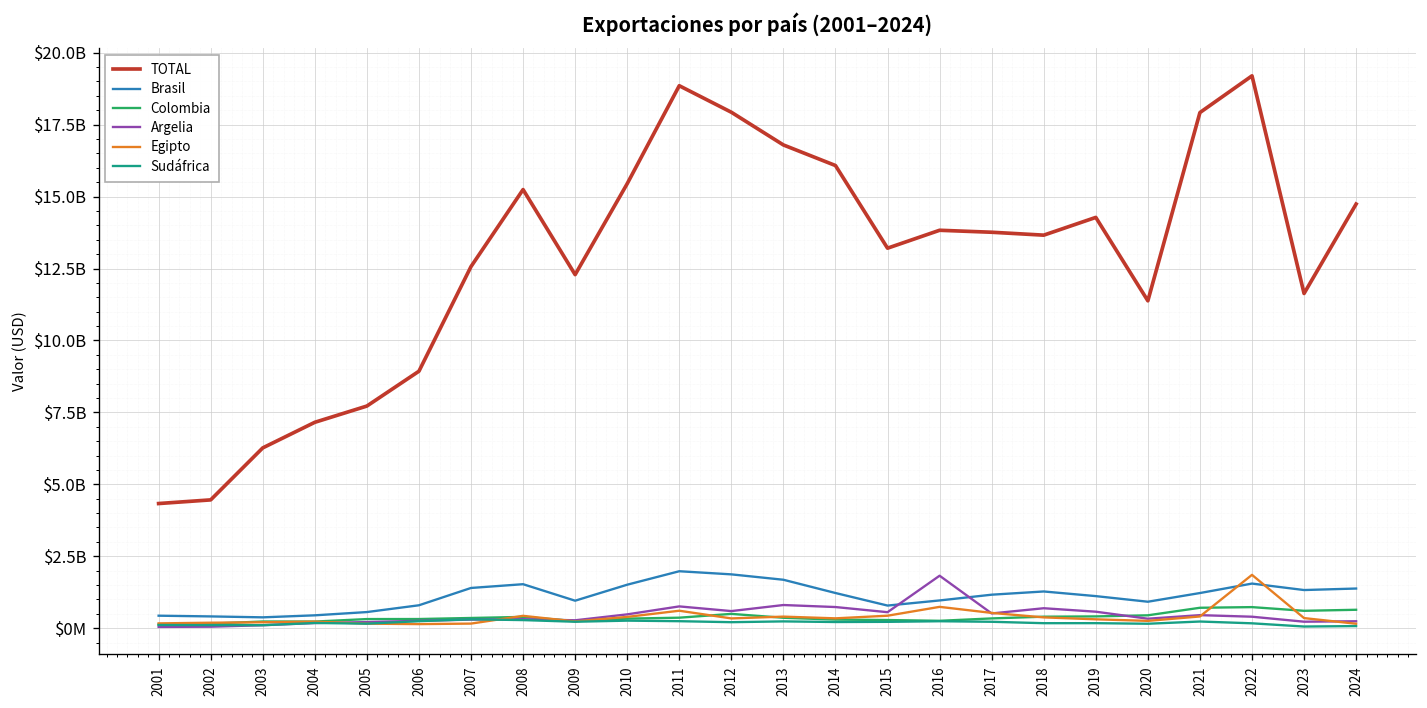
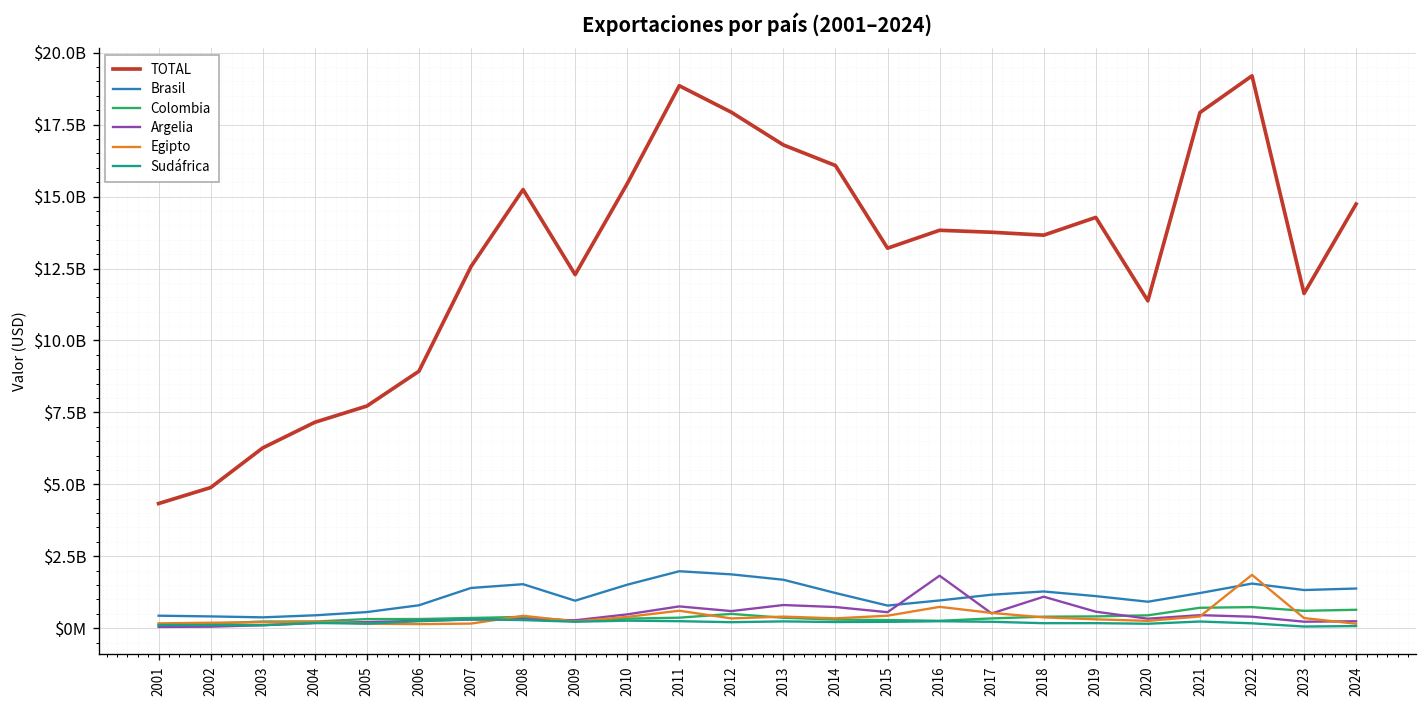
TOTAL, 2002: $4500000000 -> $4900000000
Argelia, 2018: $700000000 -> $1100000000
